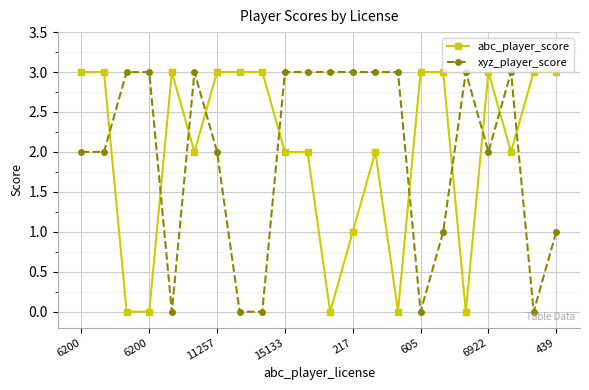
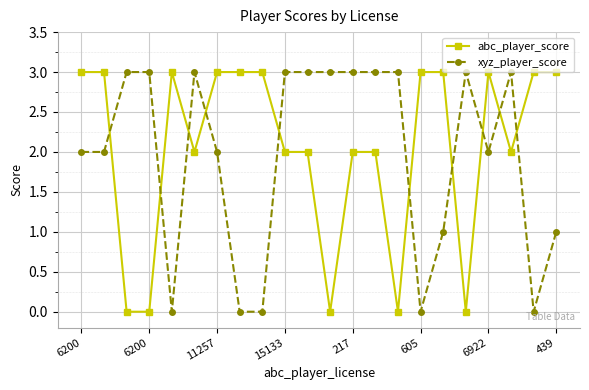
abc_player_score, 217: 1 -> 2
